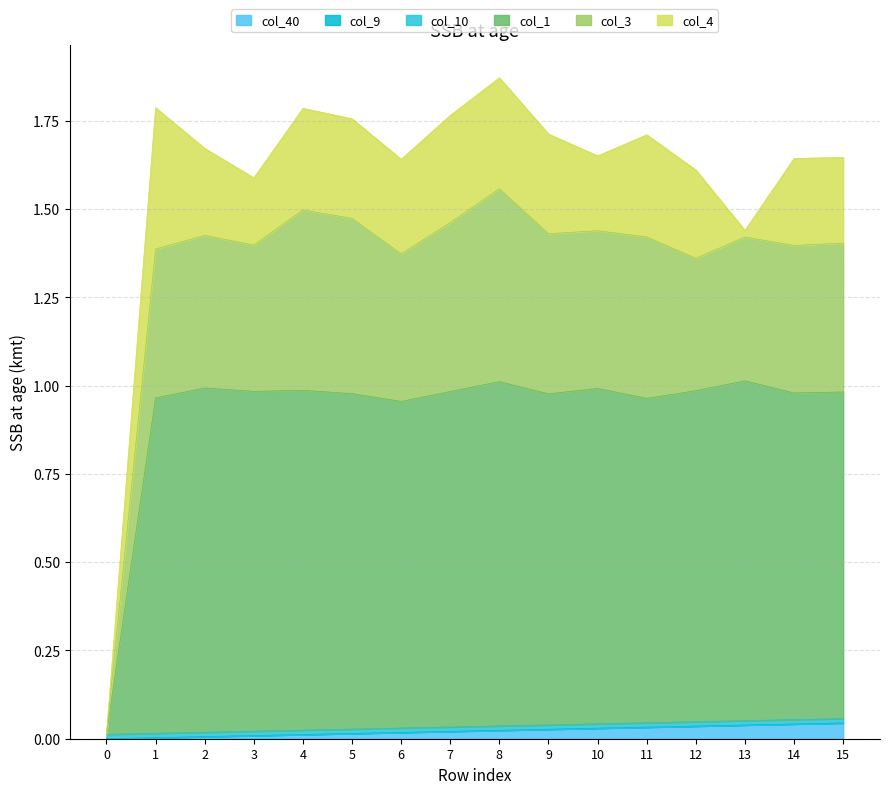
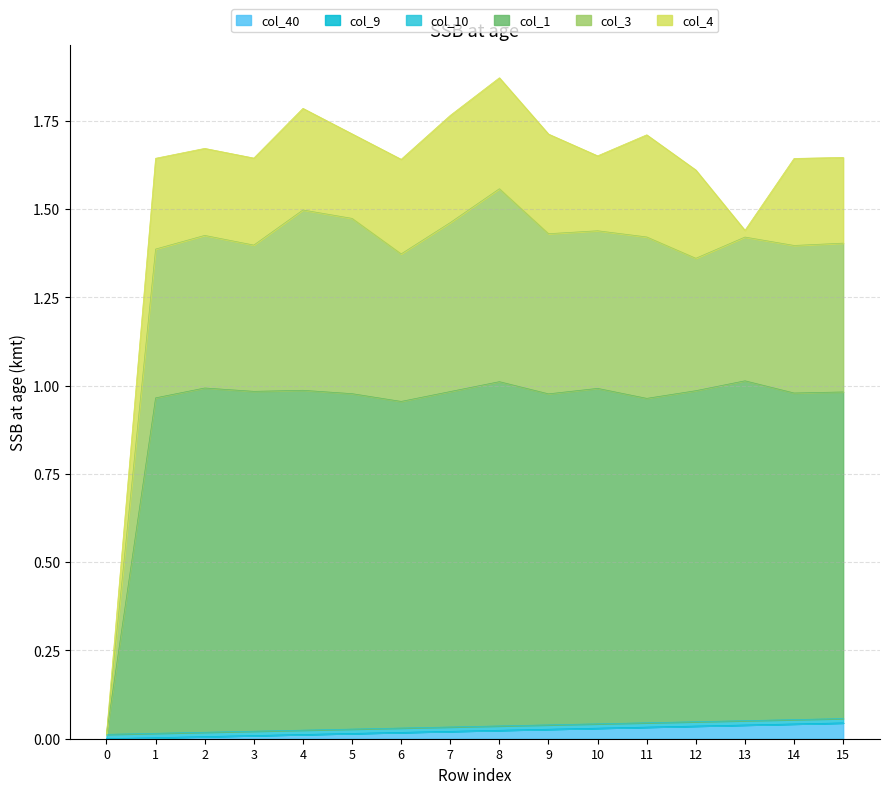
col_4, 1: 0.40 -> 0.26
col_4, 3: 0.19 -> 0.25
col_4, 5: 0.28 -> 0.24
